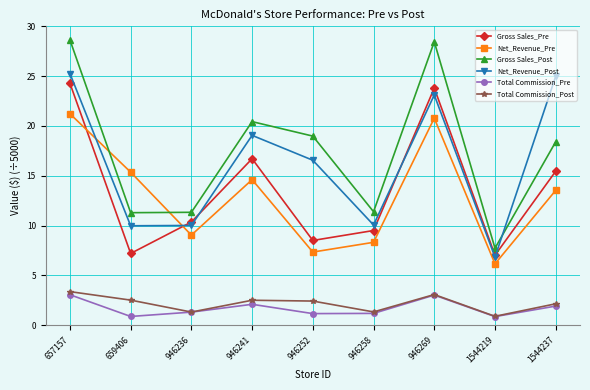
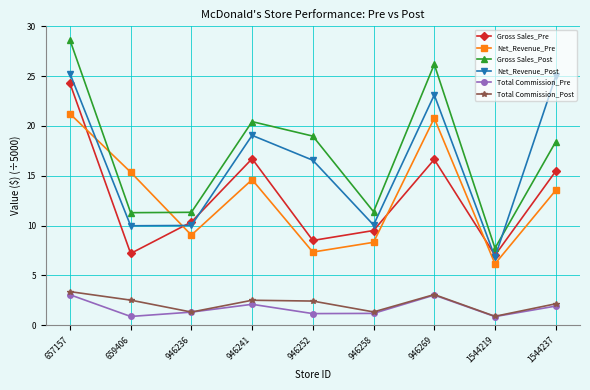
Gross Sales_Pre, 946269: 24 -> 17
Gross Sales_Post, 946269: 28 -> 26
